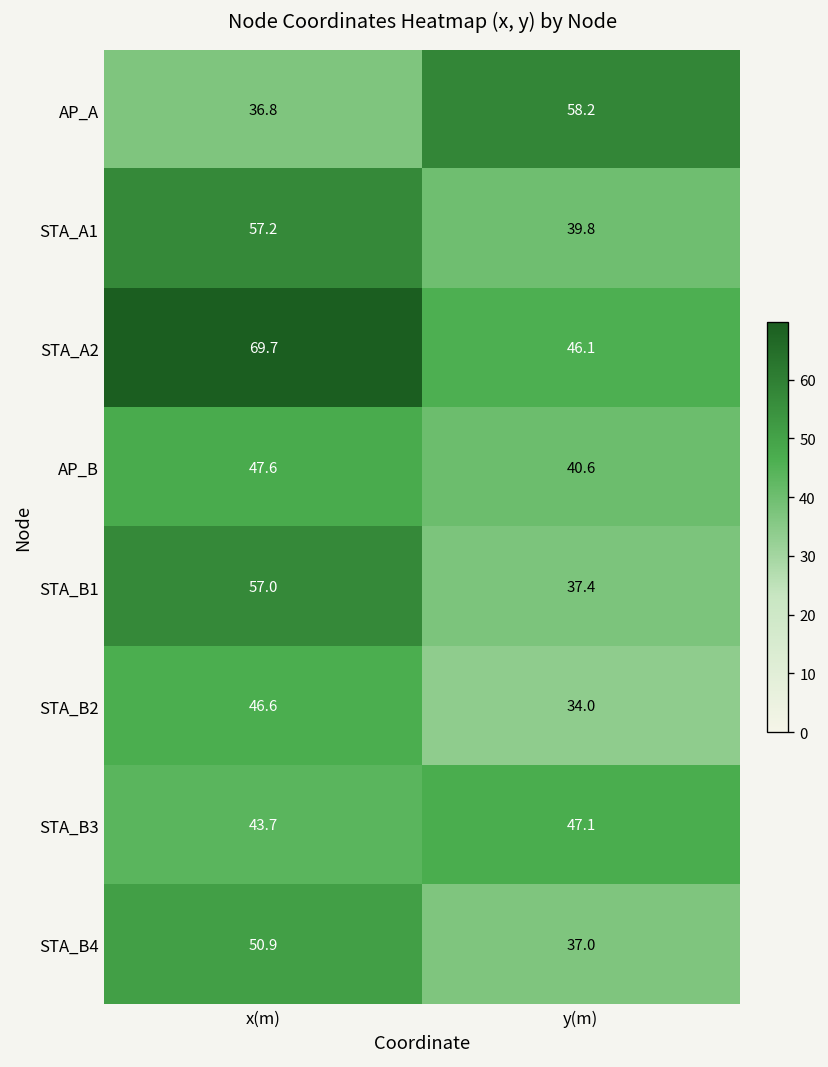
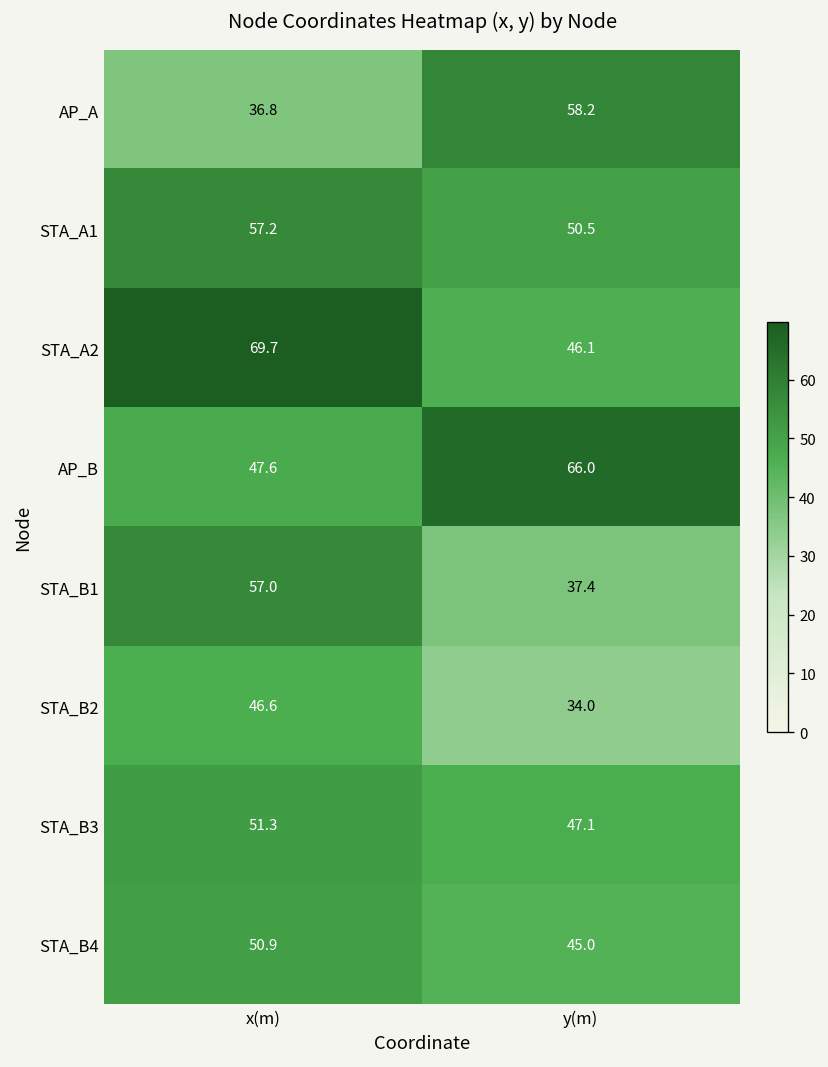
STA_A1, y(m): 39.8 -> 50.5
AP_B, y(m): 40.6 -> 66.0
STA_B3, x(m): 43.7 -> 51.3
STA_B4, y(m): 37.0 -> 45.0
